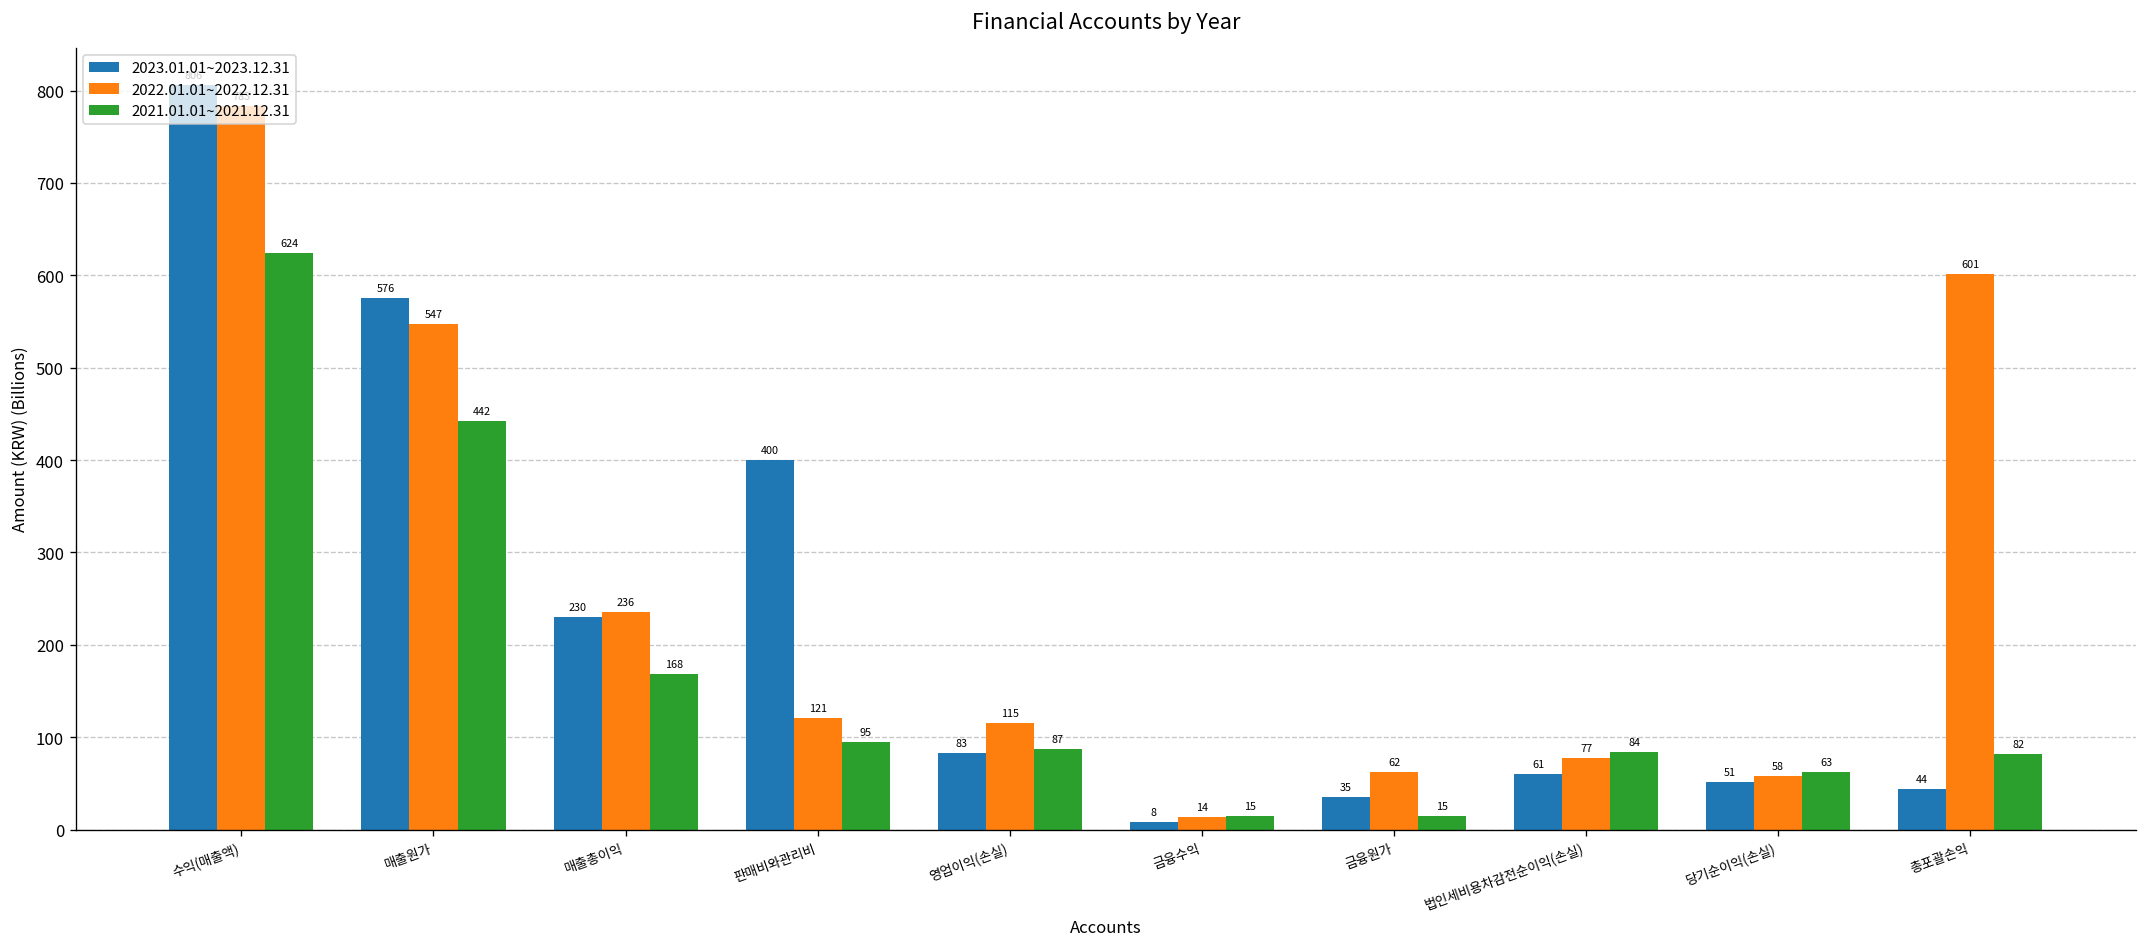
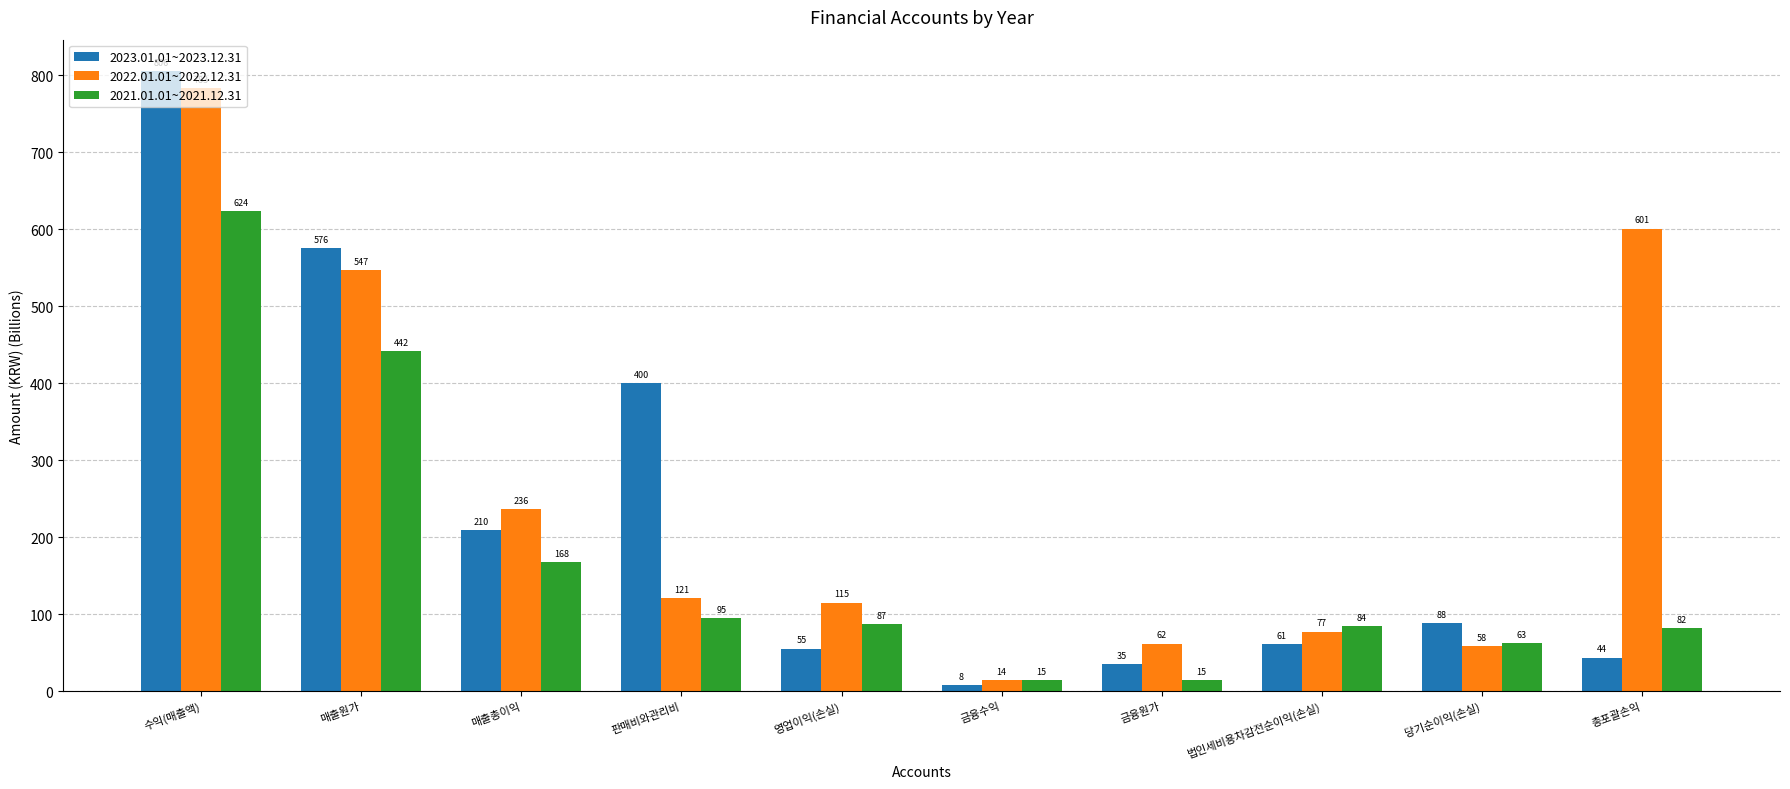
2023.01.01~2023.12.31, 매출총이익: 230 -> 210
2023.01.01~2023.12.31, 영업이익(손실): 83 -> 55
2023.01.01~2023.12.31, 당기순이익(손실): 51 -> 88
